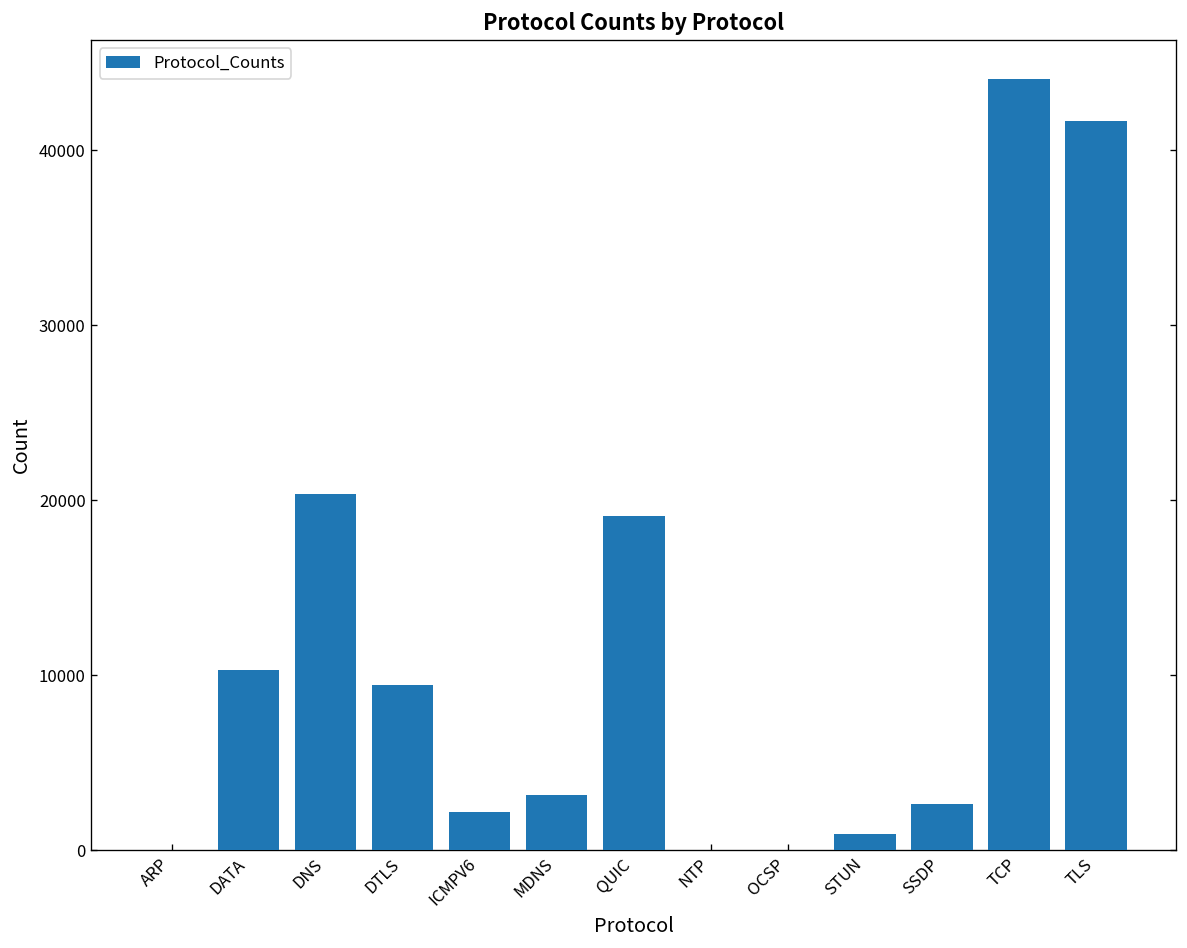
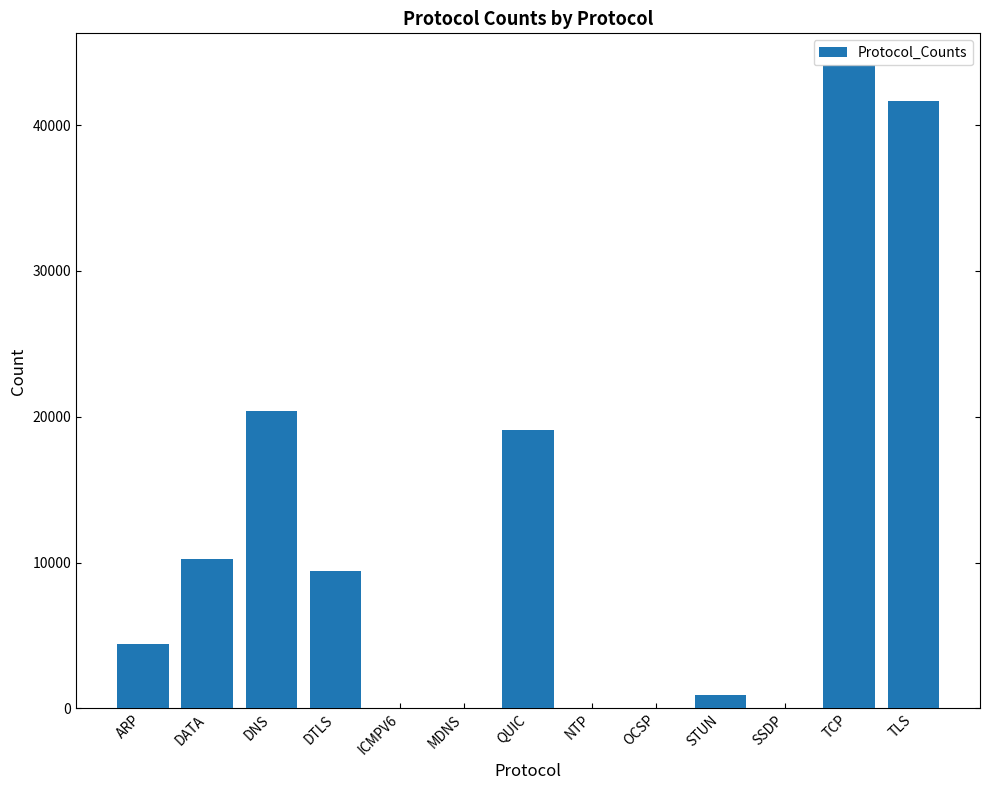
ARP: 0 -> 4400
ICMPV6: 2200 -> 0
MDNS: 3200 -> 0
SSDP: 2600 -> 0
